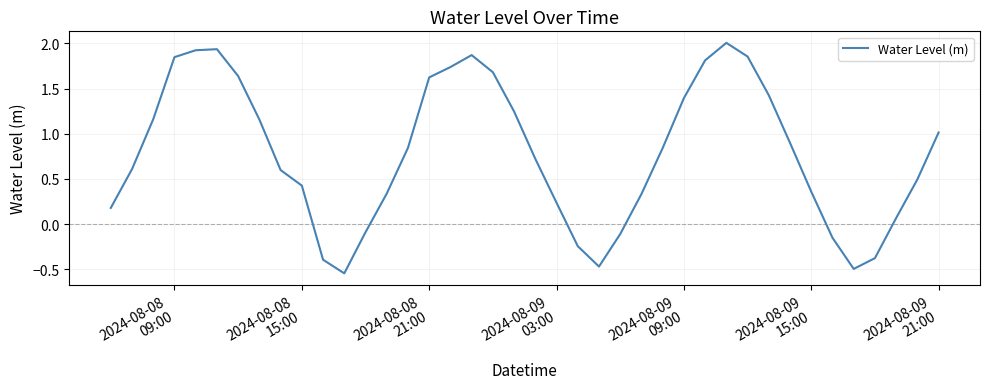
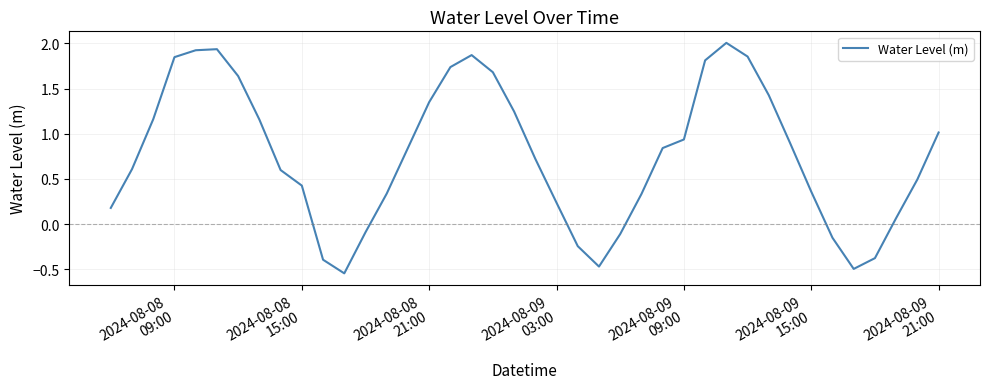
2024-08-08 21:00: 1.6 -> 1.4
2024-08-09 09:00: 1.4 -> 0.9
